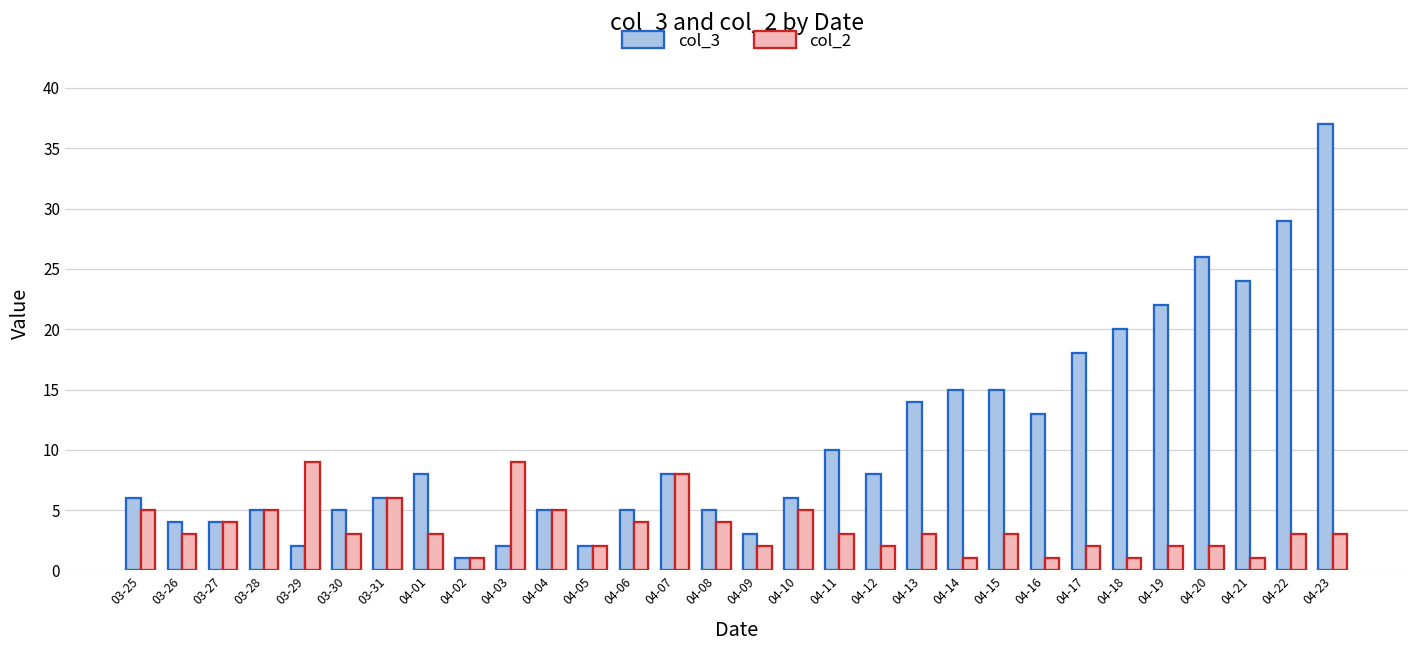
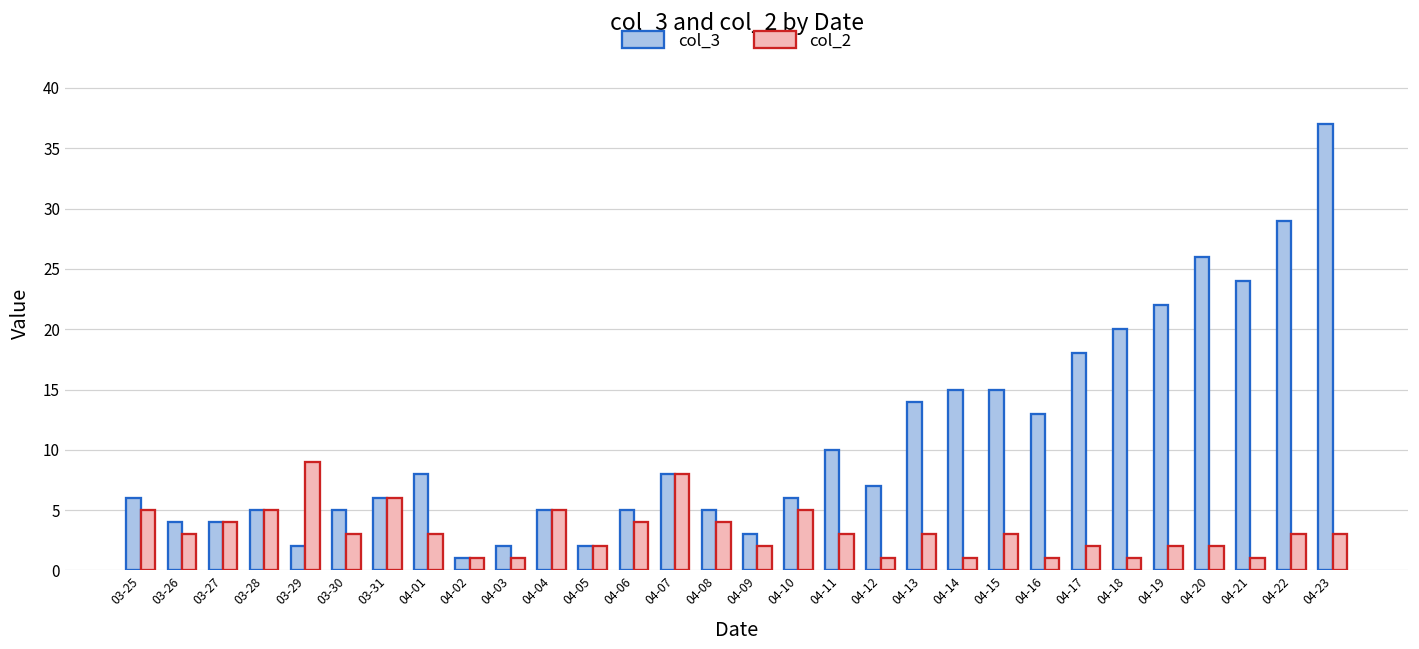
col_2, 04-03: 9 -> 1
col_3, 04-12: 8 -> 7
col_2, 04-12: 2 -> 1
